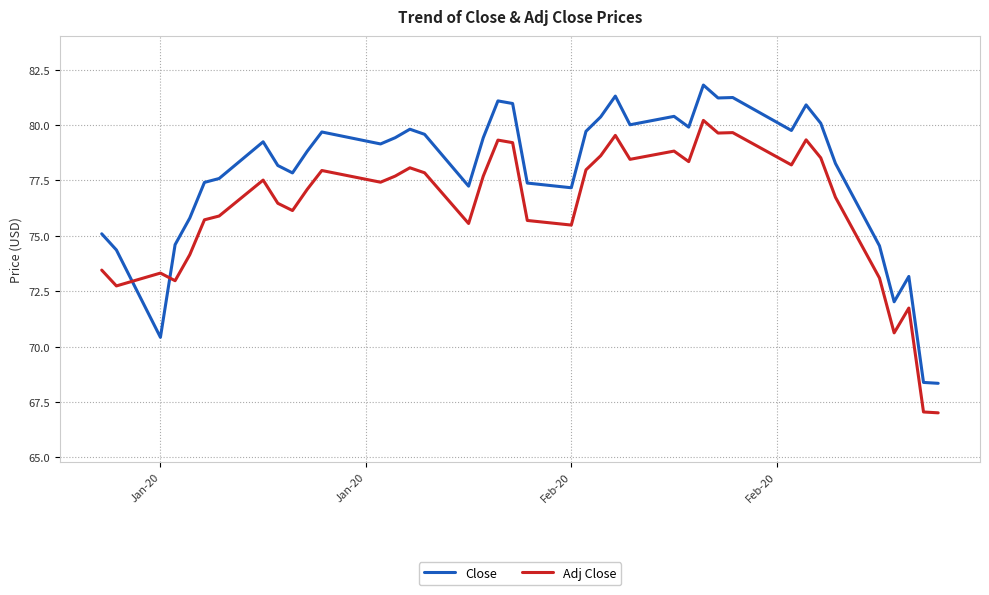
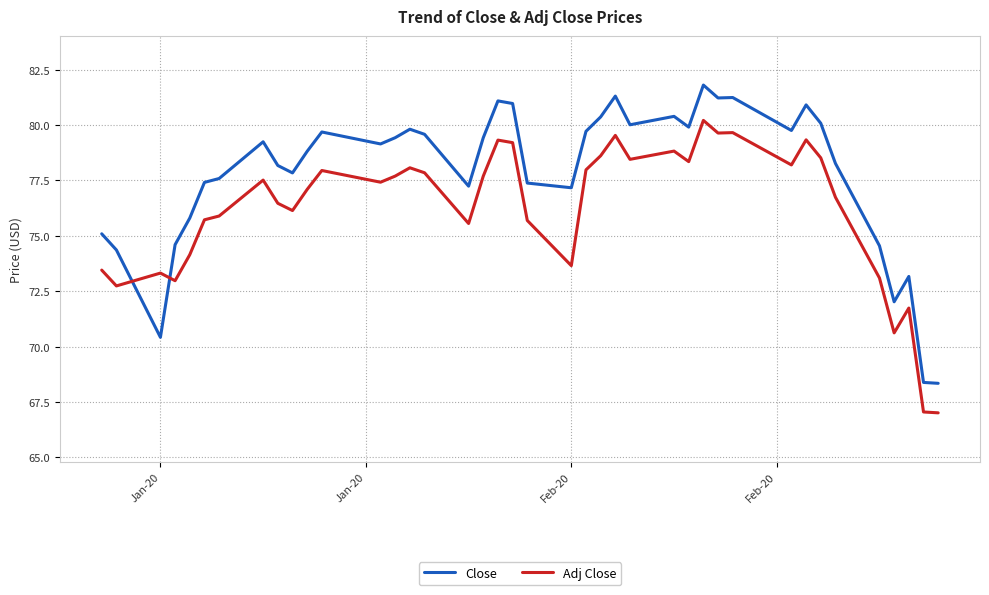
Adj Close, Feb-20: 75.5 -> 73.6
